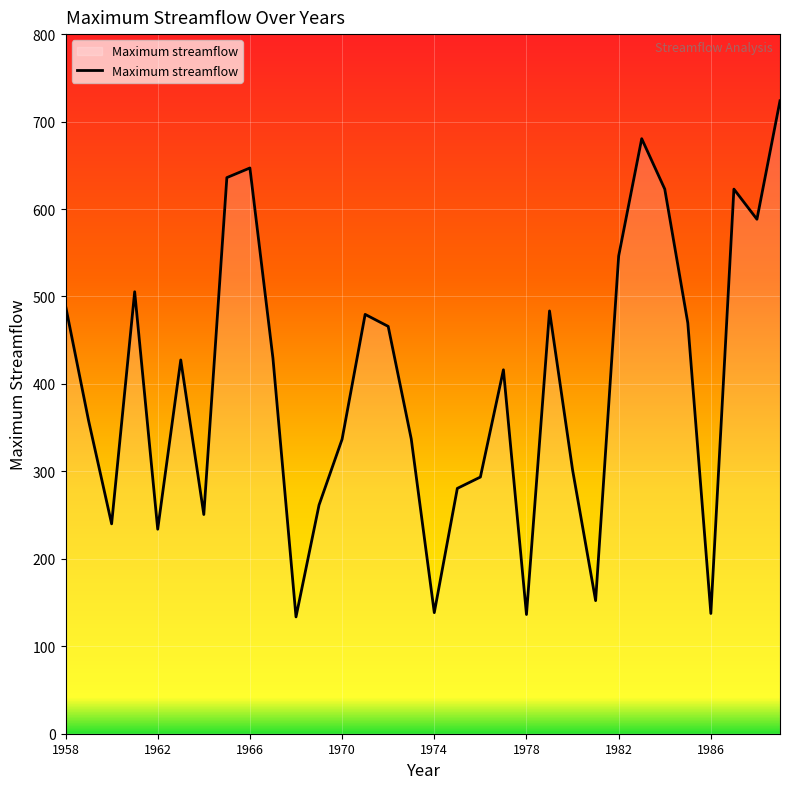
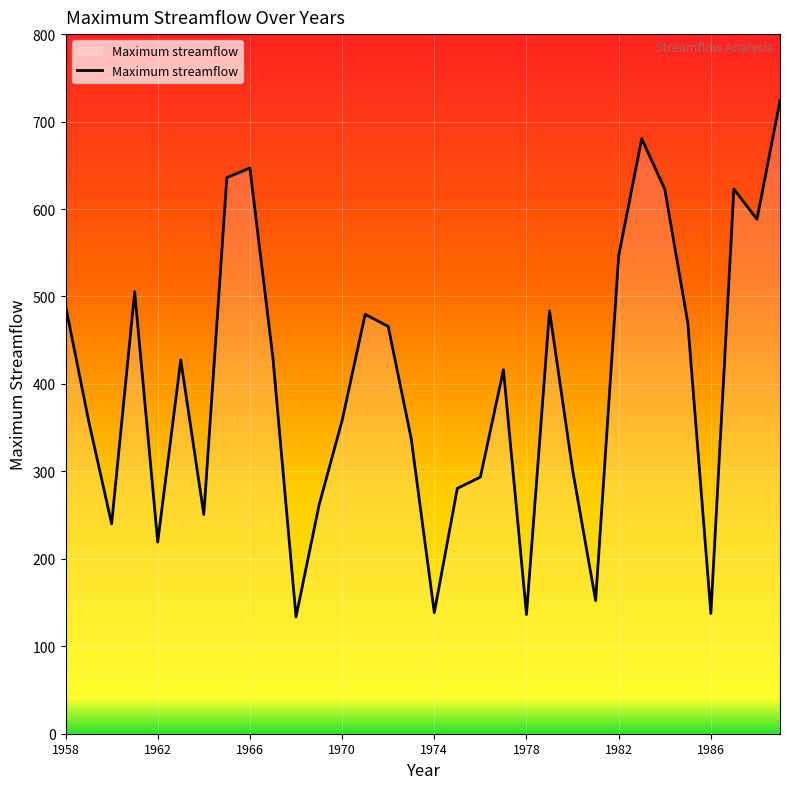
1962: 230 -> 220
1970: 340 -> 360
